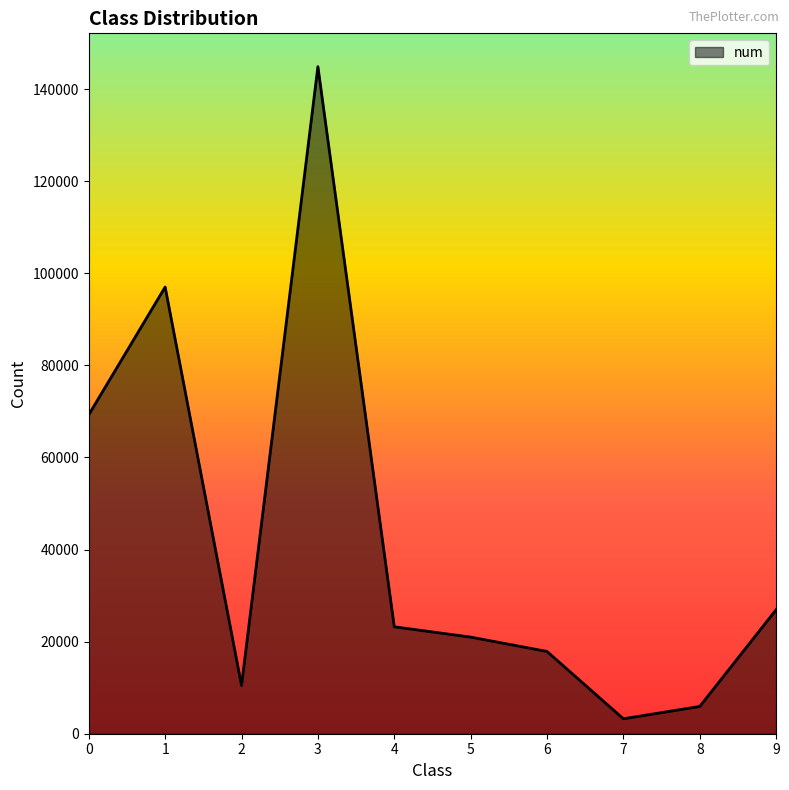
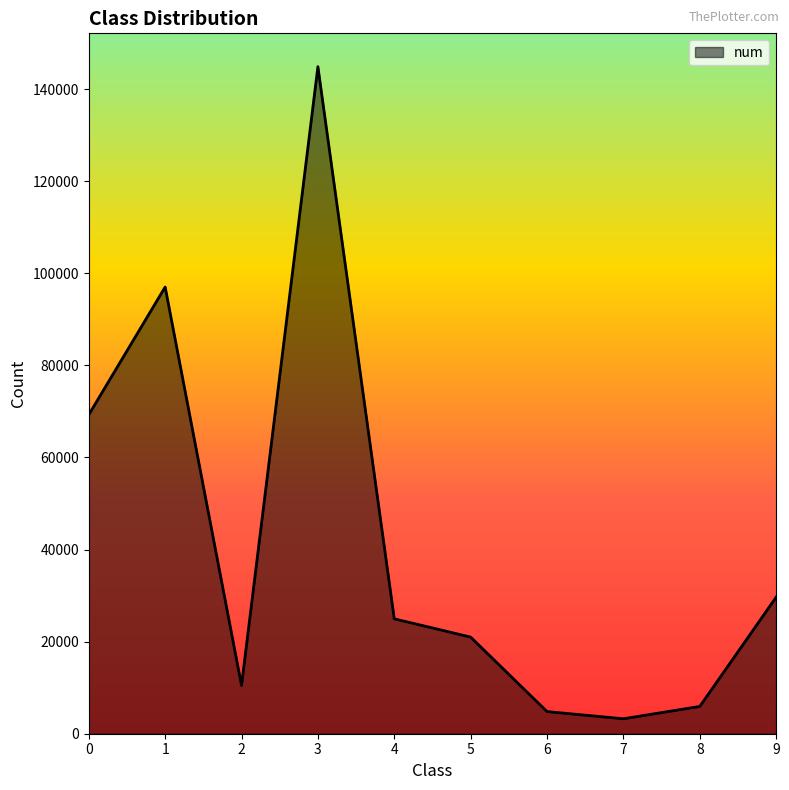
4: 23000 -> 25000
6: 18000 -> 5000
9: 27000 -> 30000
